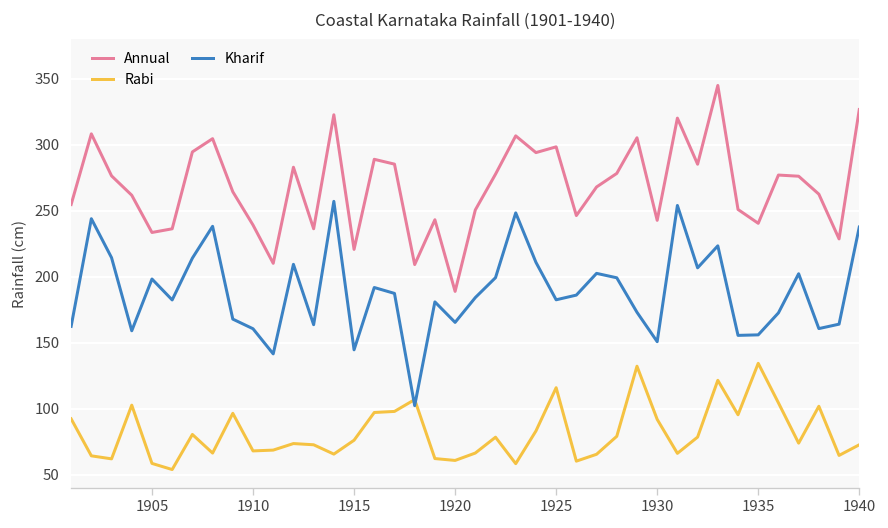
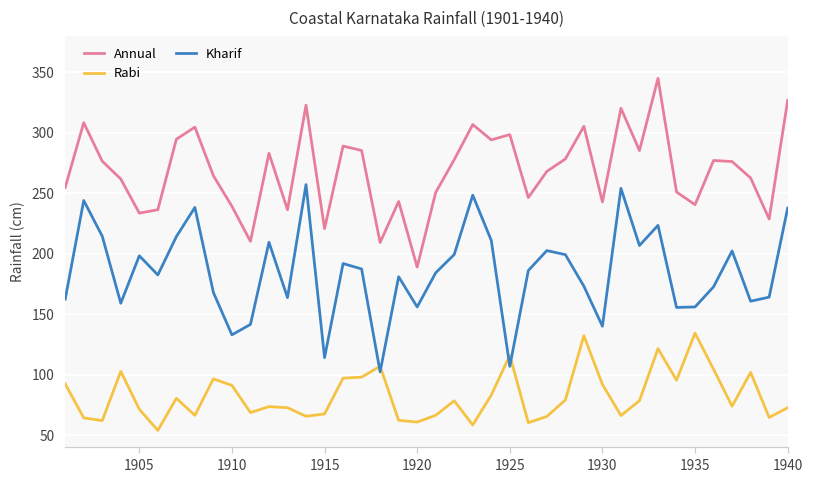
Rabi, 1905: 59 -> 71
Rabi, 1910: 68 -> 91
Kharif, 1910: 161 -> 133
Rabi, 1915: 76 -> 68
Kharif, 1915: 145 -> 114
Kharif, 1920: 165 -> 156
Kharif, 1925: 183 -> 107
Kharif, 1930: 151 -> 140
